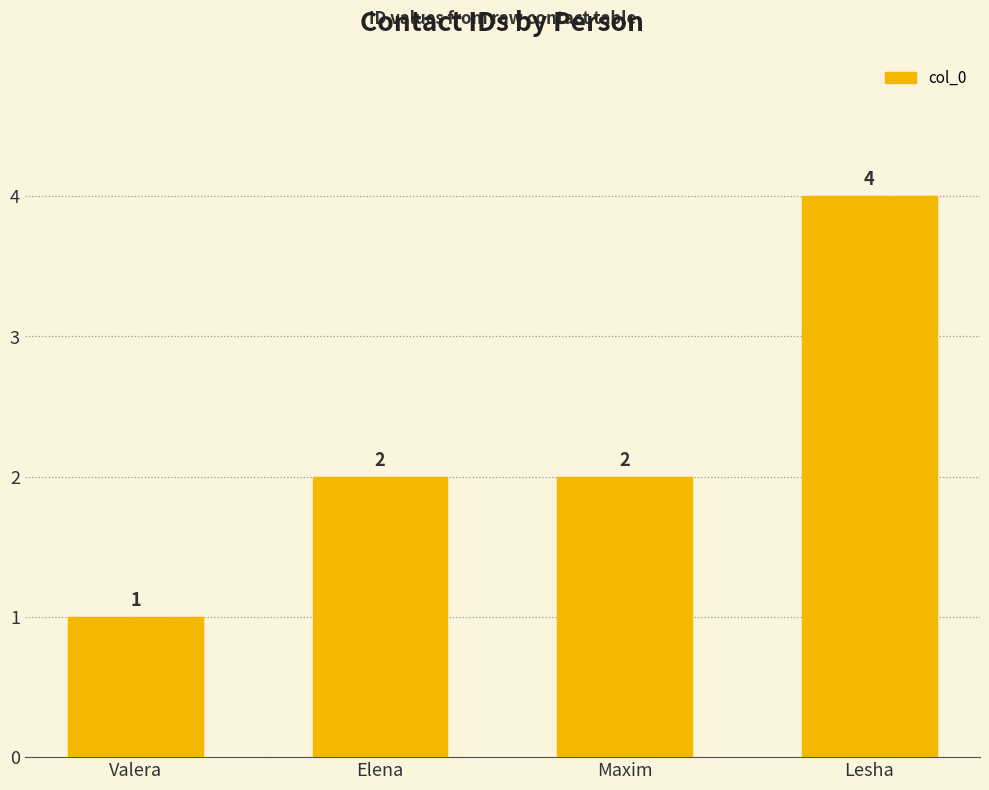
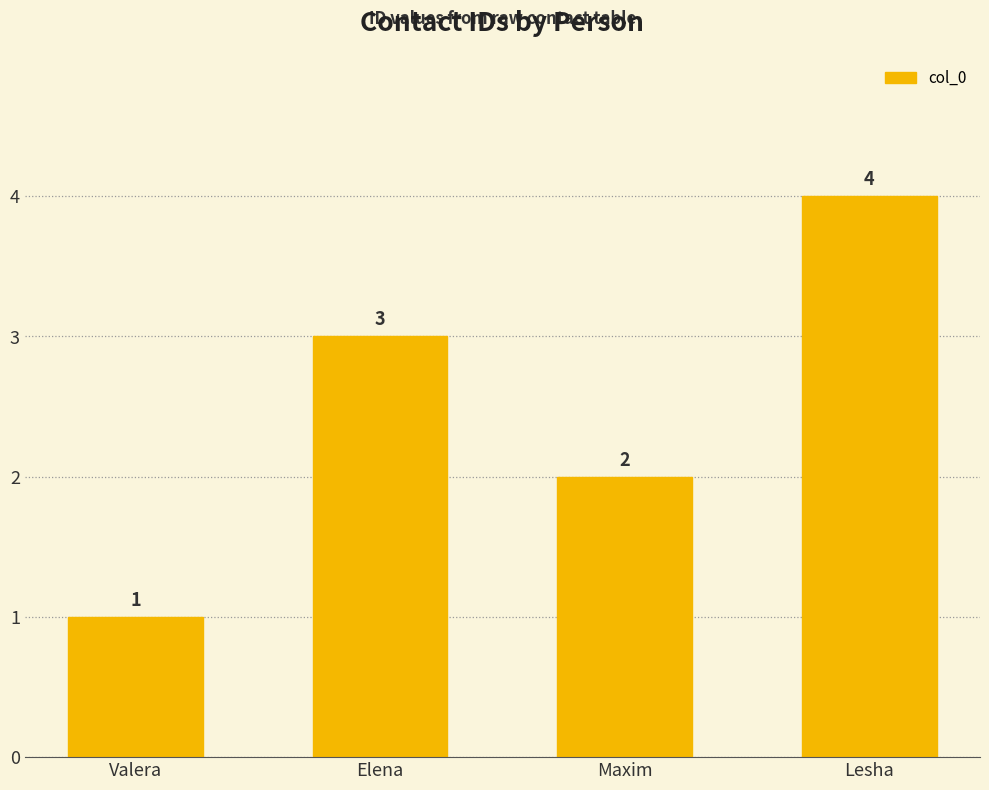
Elena: 2 -> 3
